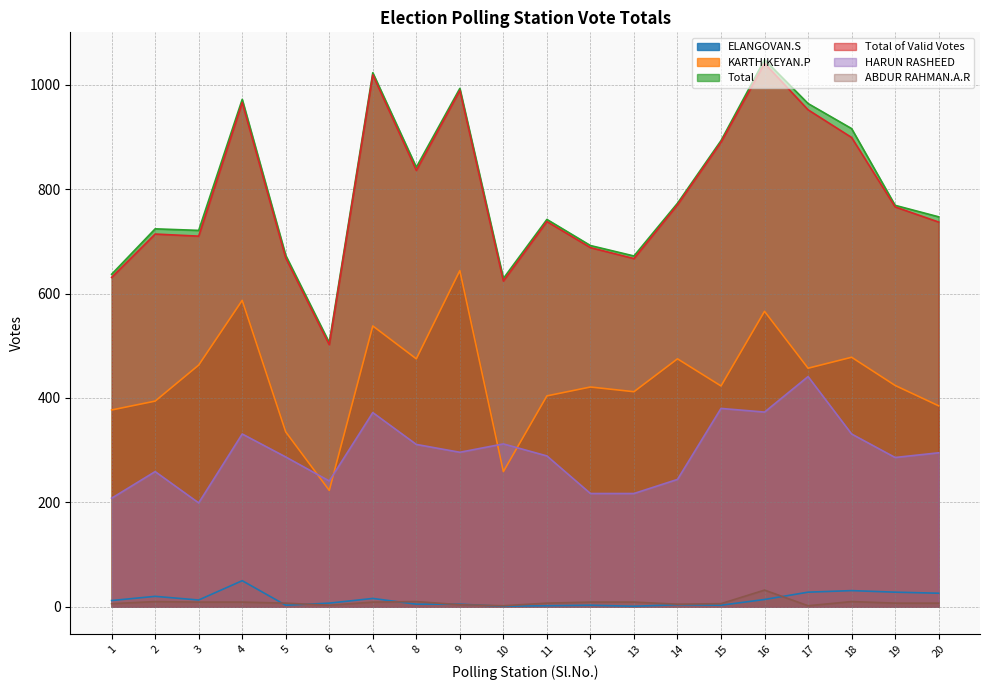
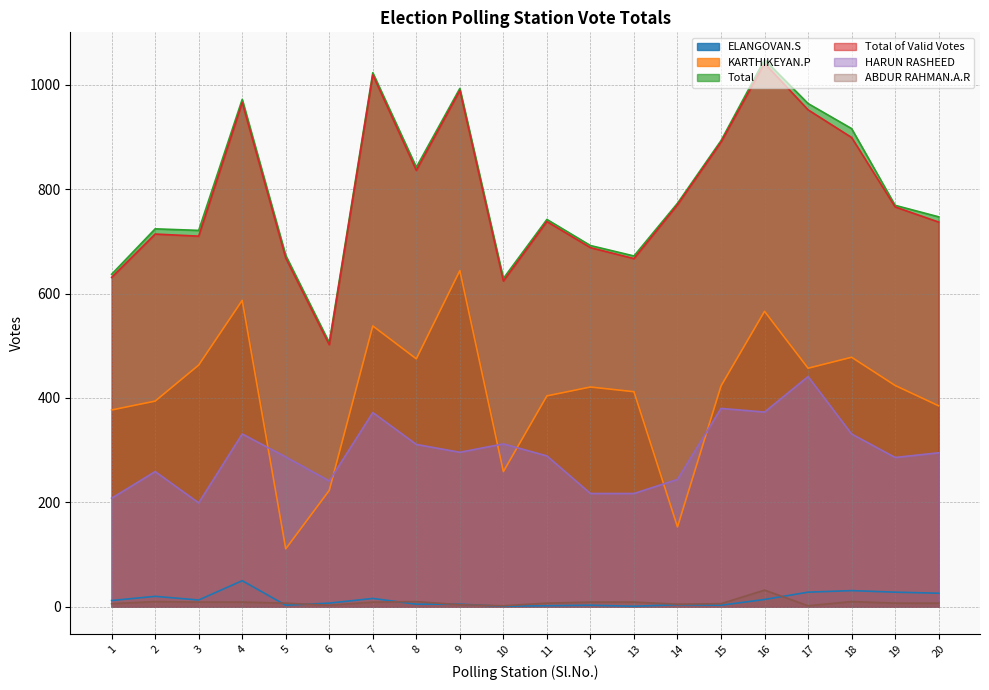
KARTHIKEYAN.P, 5: 340 -> 110
KARTHIKEYAN.P, 14: 480 -> 150
